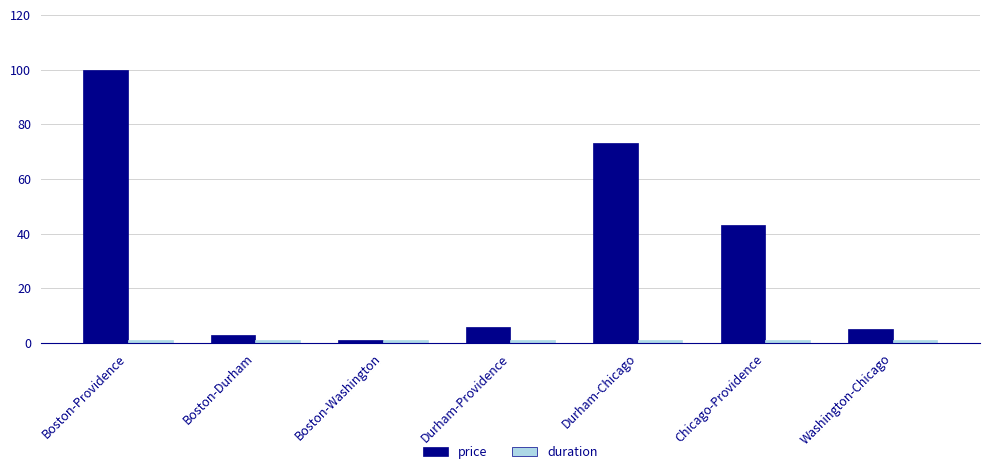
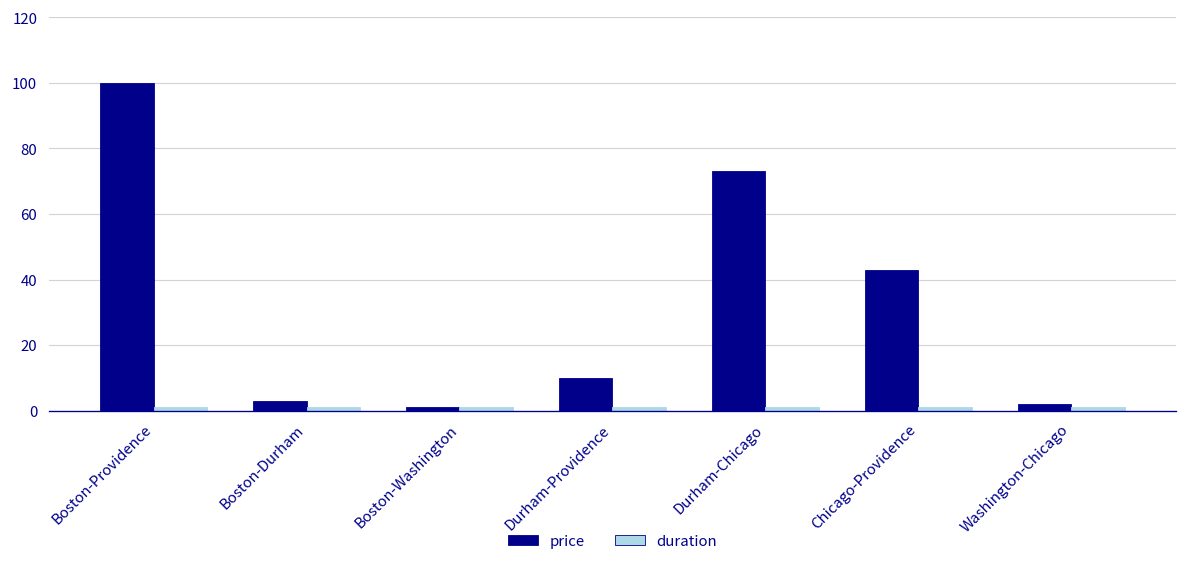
price, Durham-Providence: 6 -> 10
price, Washington-Chicago: 5 -> 2
